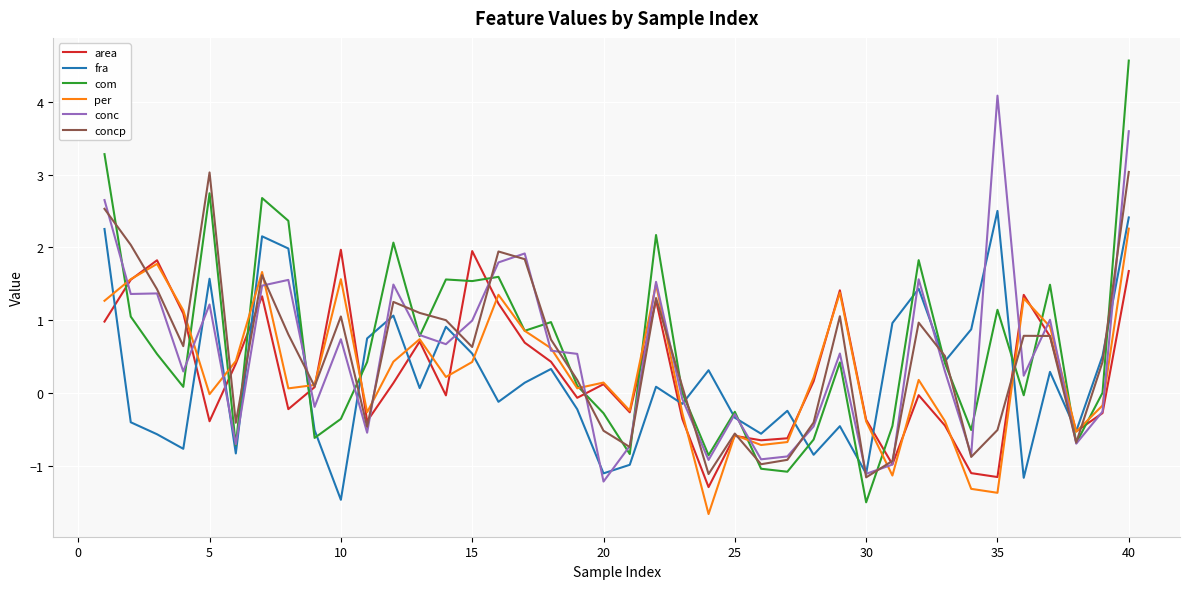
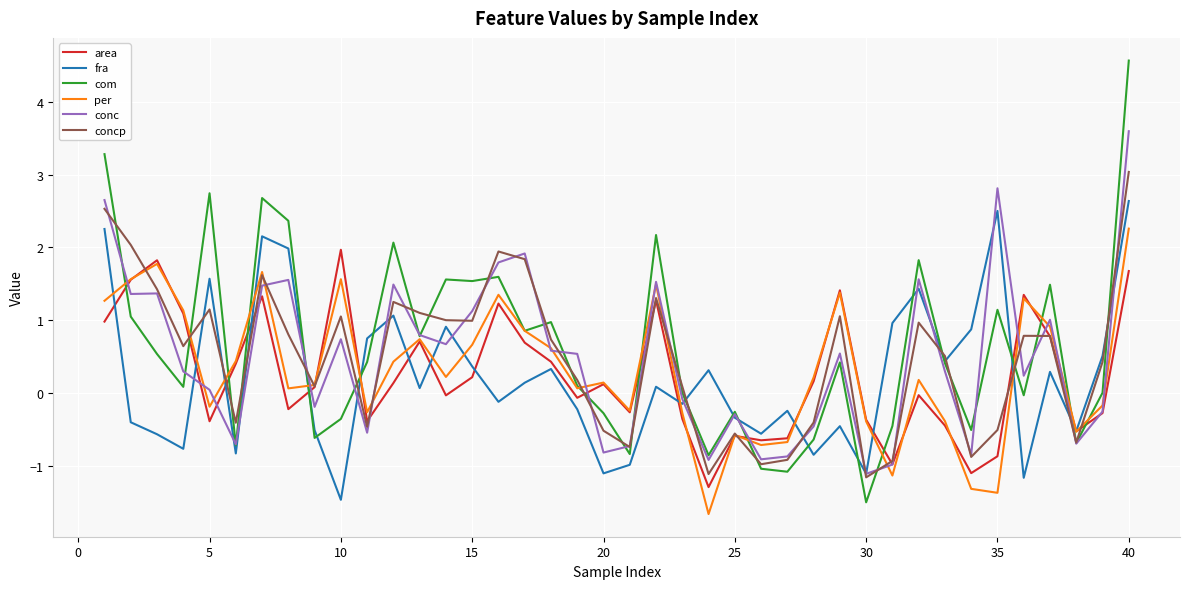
per, 5: 0.0 -> -0.2
conc, 5: 1.2 -> 0.0
concp, 5: 3.0 -> 1.1
area, 15: 2.0 -> 0.2
fra, 15: 0.5 -> 0.4
per, 15: 0.4 -> 0.7
conc, 15: 1.0 -> 1.1
concp, 15: 0.6 -> 1.0
conc, 20: -1.2 -> -0.8
area, 35: -1.1 -> -0.9
conc, 35: 4.1 -> 2.8
fra, 40: 2.4 -> 2.6
